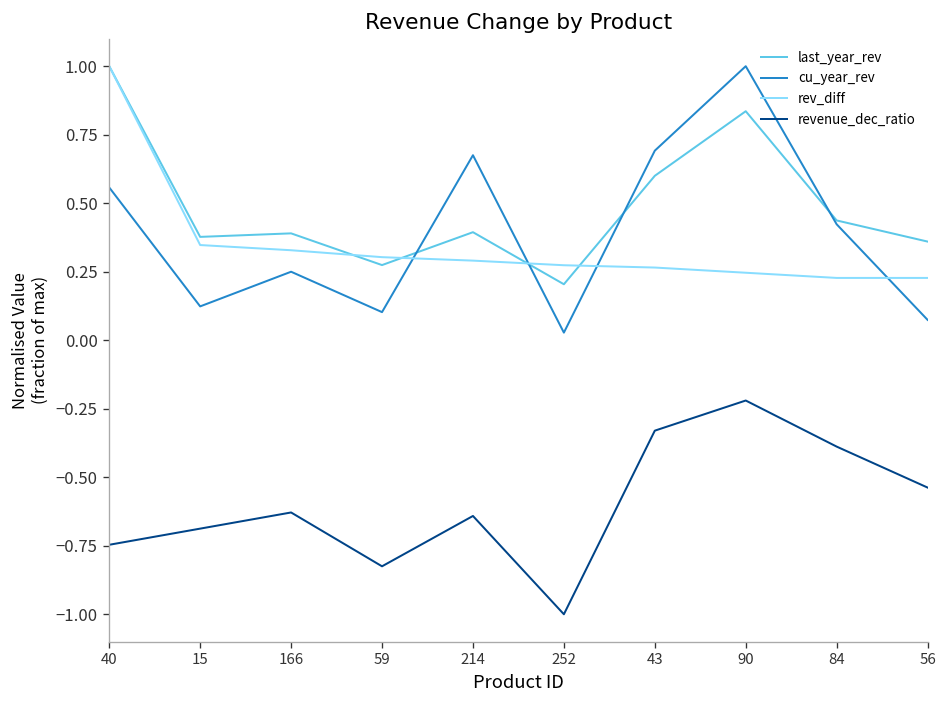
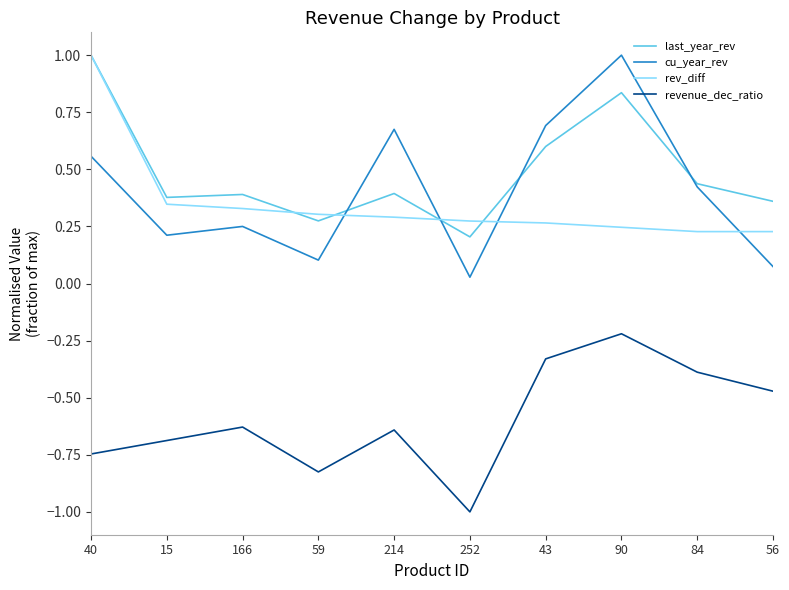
cu_year_rev, 15: 0.12 -> 0.21
revenue_dec_ratio, 56: -0.54 -> -0.47
